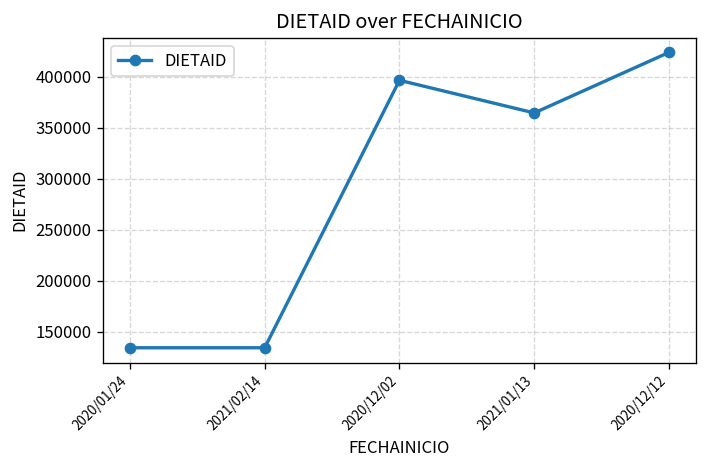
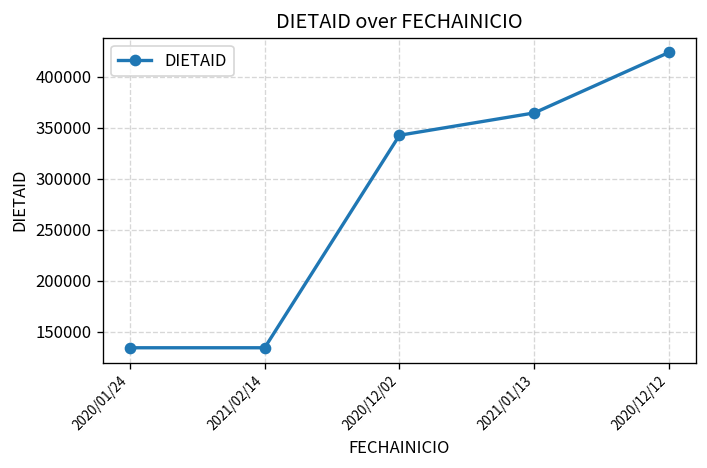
2020/12/02: 400000 -> 340000
